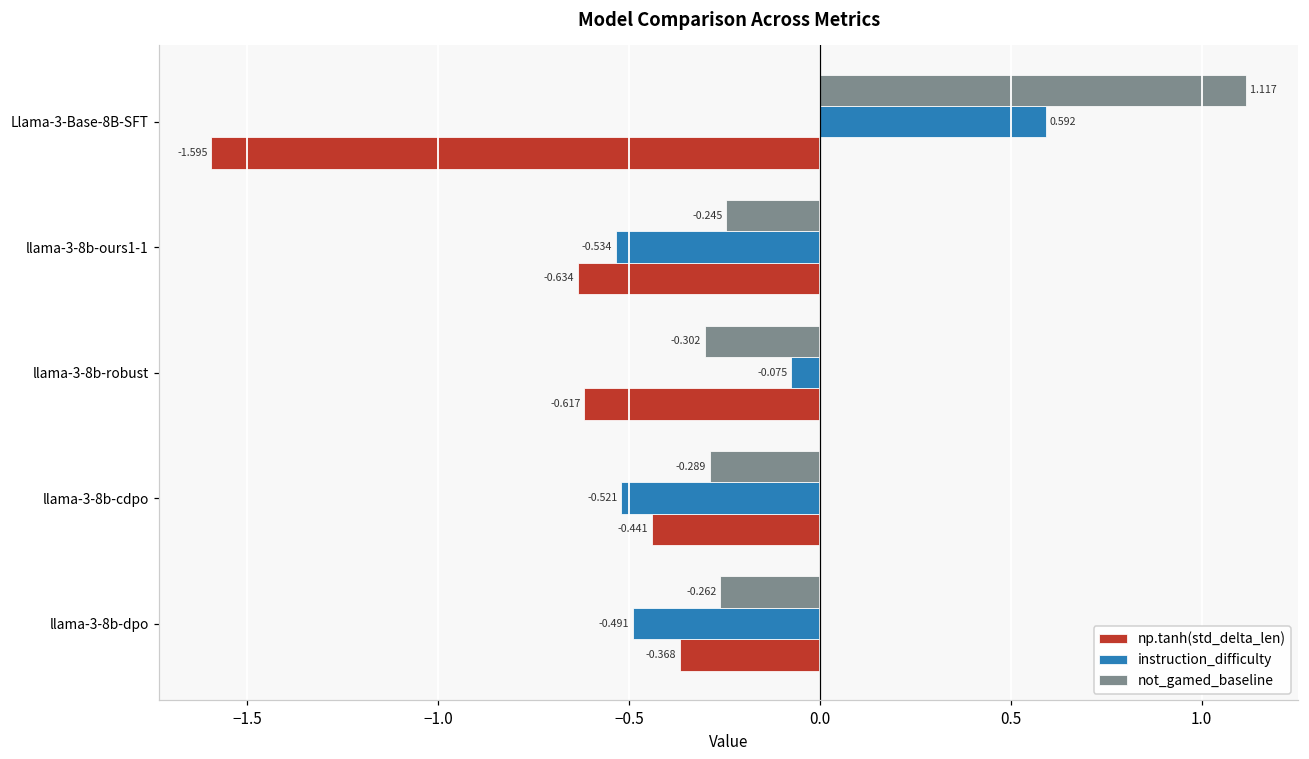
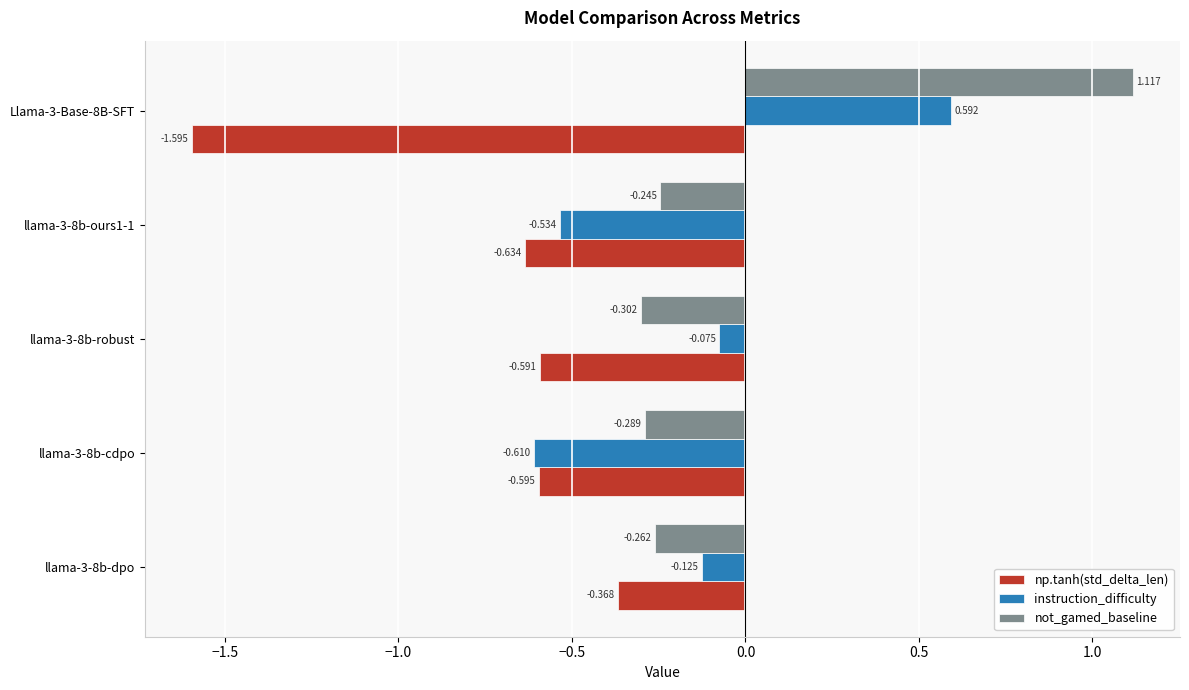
np.tanh(std_delta_len), llama-3-8b-robust: -0.617 -> -0.591
instruction_difficulty, llama-3-8b-cdpo: -0.521 -> -0.610
np.tanh(std_delta_len), llama-3-8b-cdpo: -0.441 -> -0.595
instruction_difficulty, llama-3-8b-dpo: -0.491 -> -0.125
